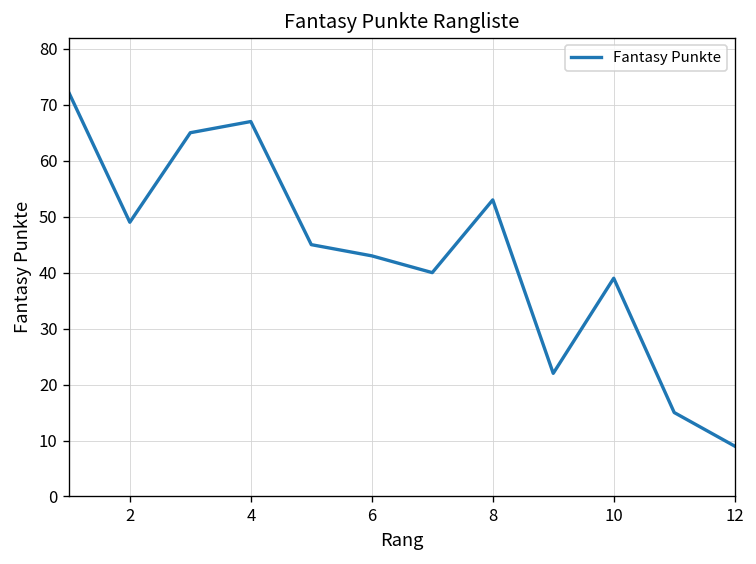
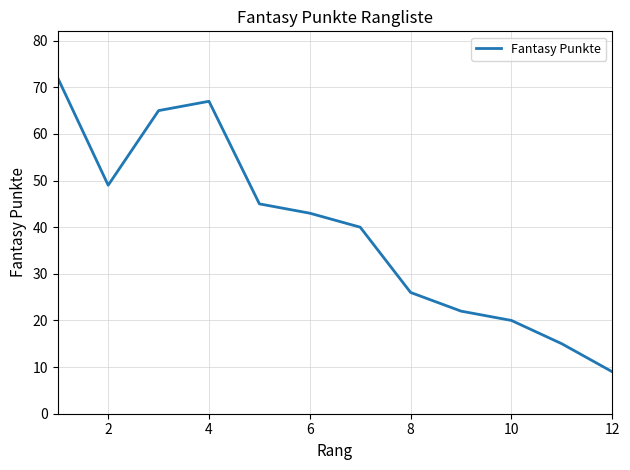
8: 53 -> 26
10: 39 -> 20
